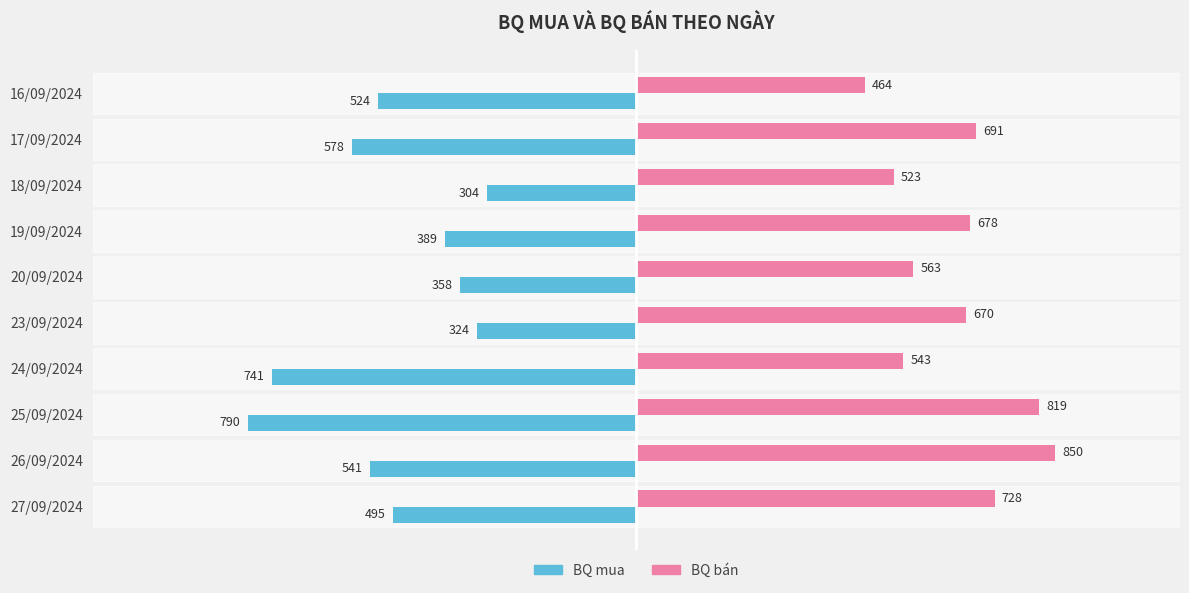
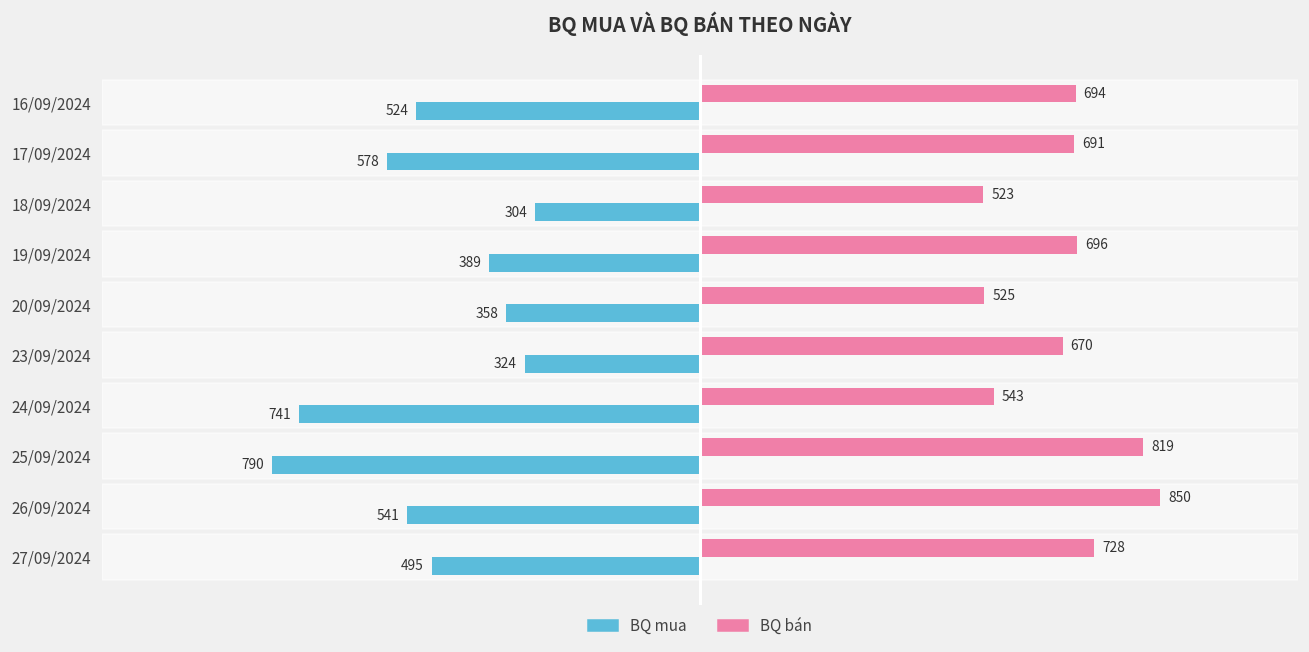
BQ bán, 16/09/2024: 464 -> 694
BQ bán, 19/09/2024: 678 -> 696
BQ bán, 20/09/2024: 563 -> 525
